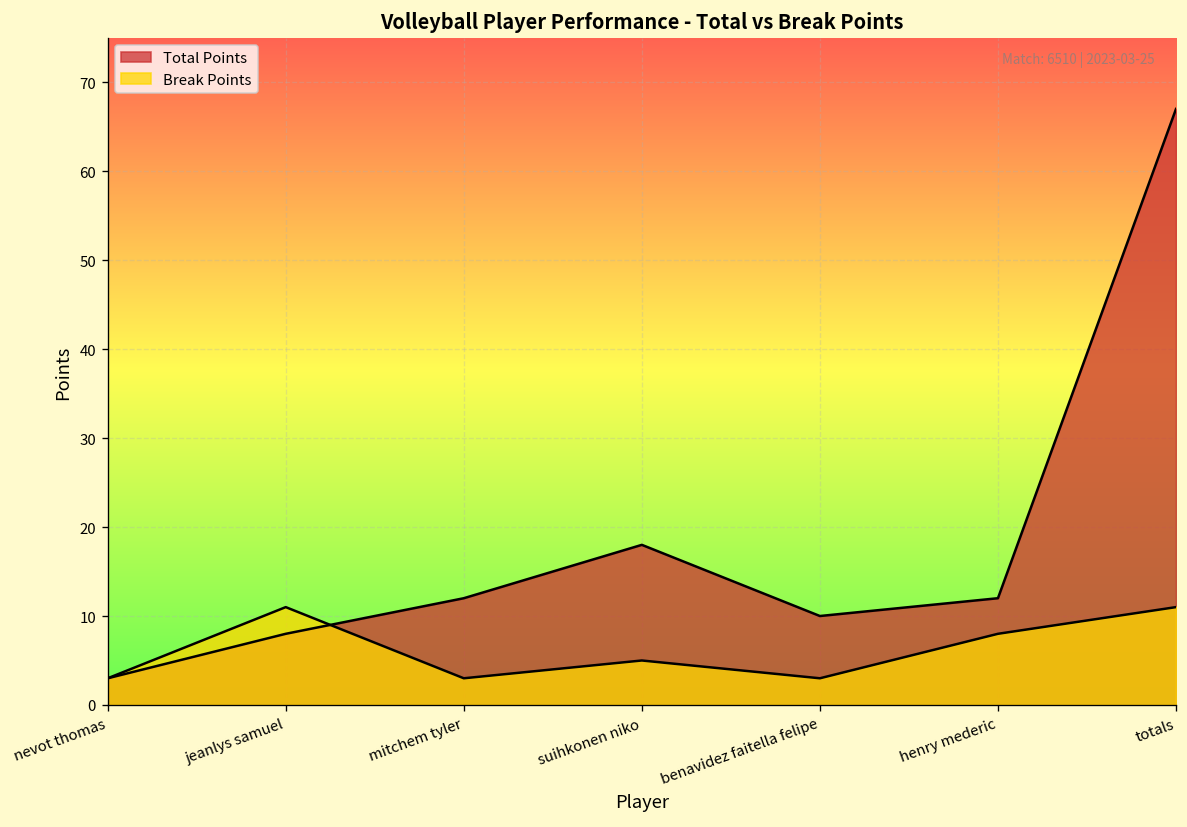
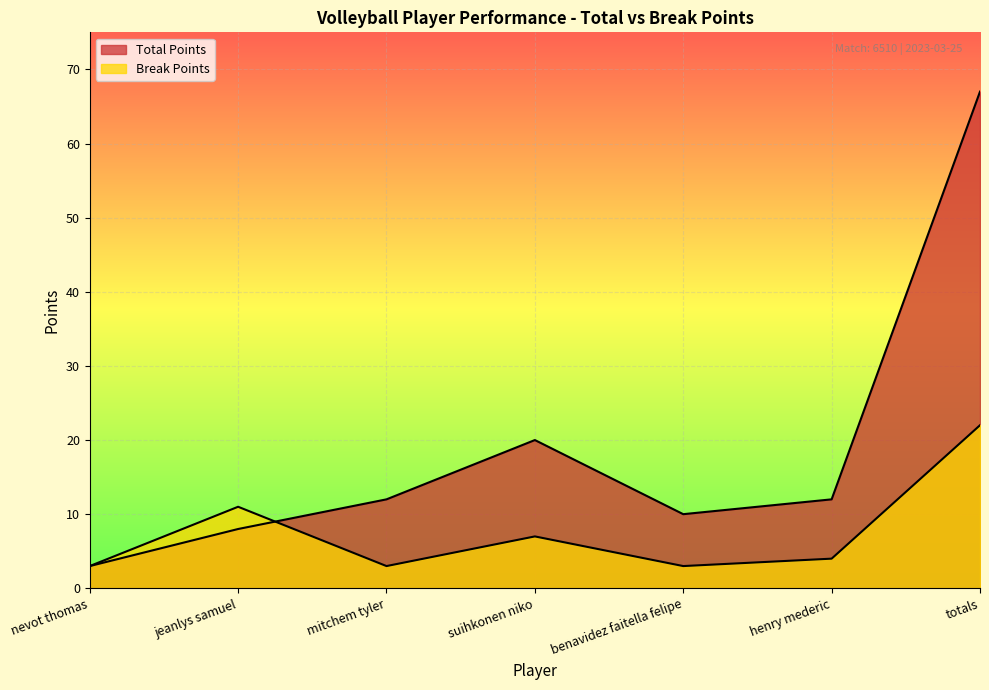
Total Points, suihkonen niko: 18 -> 20
Break Points, suihkonen niko: 5 -> 7
Break Points, henry mederic: 8 -> 4
Break Points, totals: 11 -> 22
